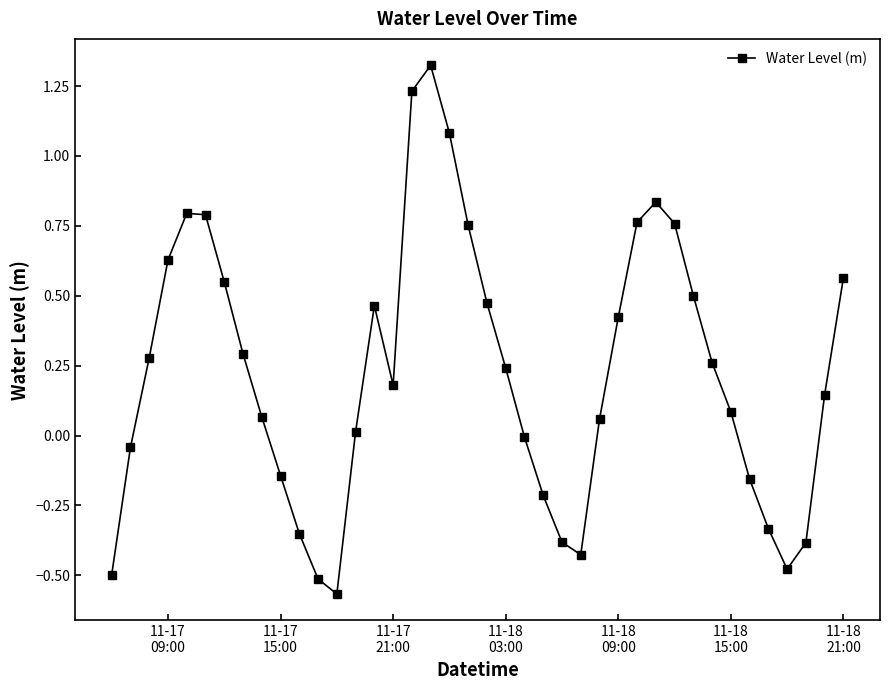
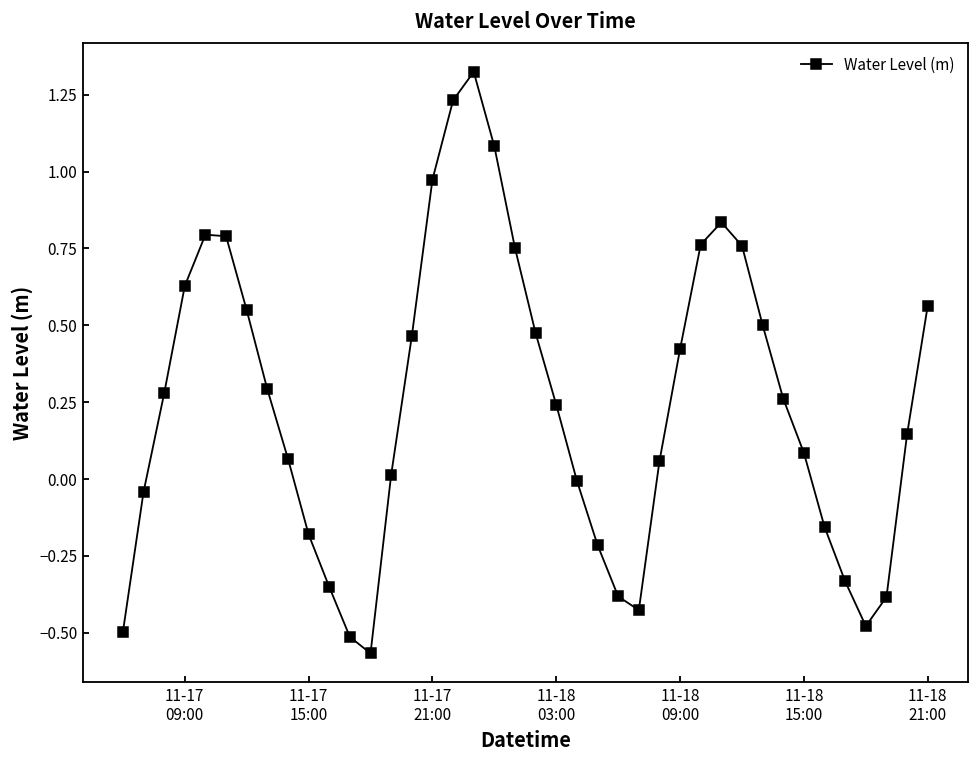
11-17 15:00: -0.14 -> -0.18
11-17 21:00: 0.18 -> 0.97
